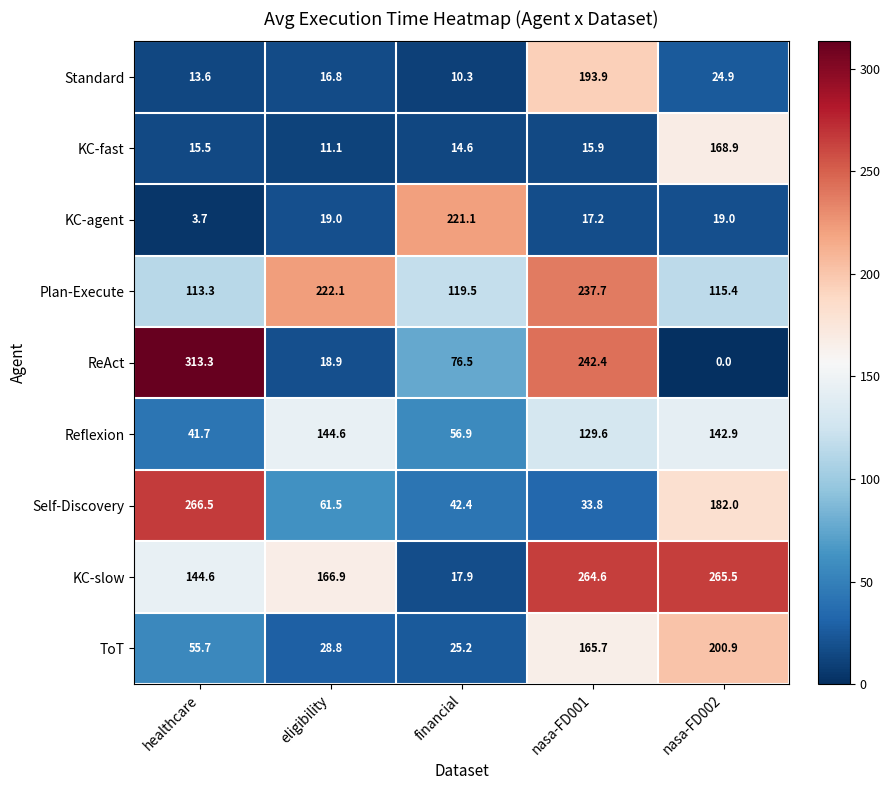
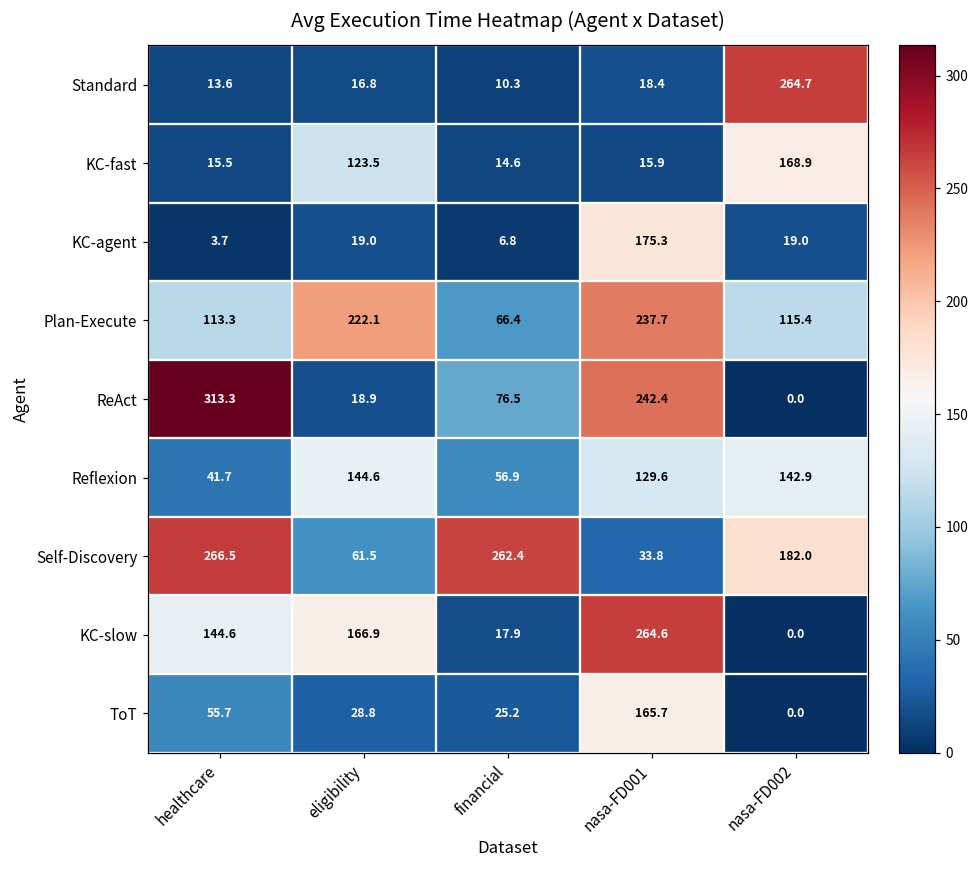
Standard, nasa-FD001: 193.9 -> 18.4
Standard, nasa-FD002: 24.9 -> 264.7
KC-fast, eligibility: 11.1 -> 123.5
KC-agent, financial: 221.1 -> 6.8
KC-agent, nasa-FD001: 17.2 -> 175.3
Plan-Execute, financial: 119.5 -> 66.4
Self-Discovery, financial: 42.4 -> 262.4
KC-slow, nasa-FD002: 265.5 -> 0.0
ToT, nasa-FD002: 200.9 -> 0.0
